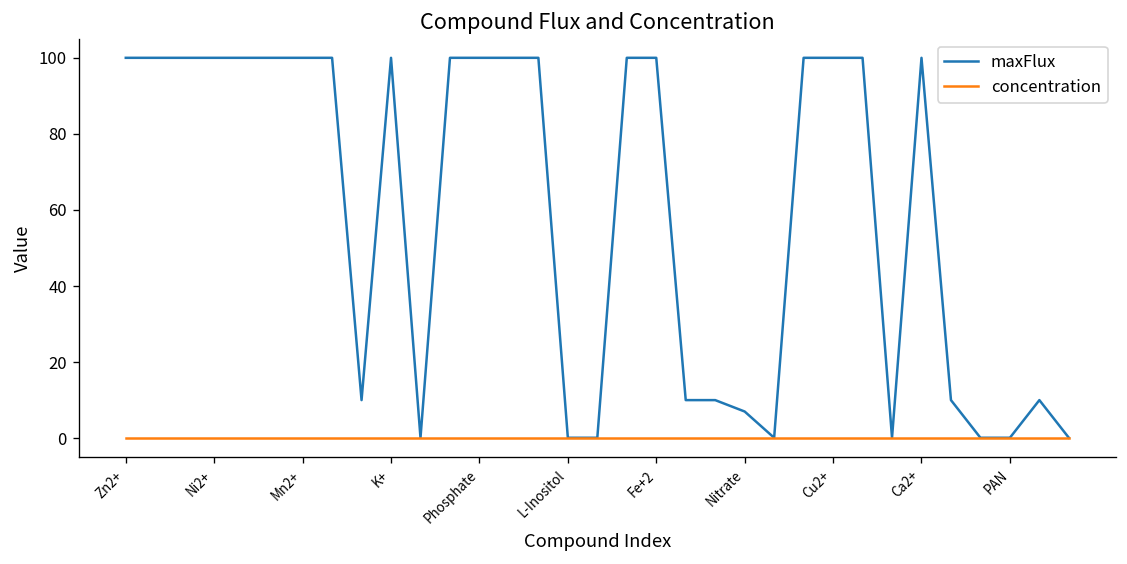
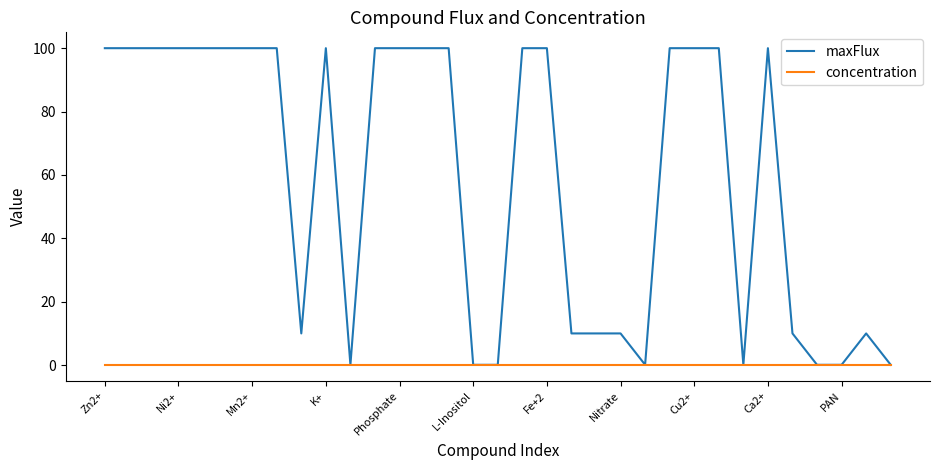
maxFlux, Nitrate: 7 -> 10
